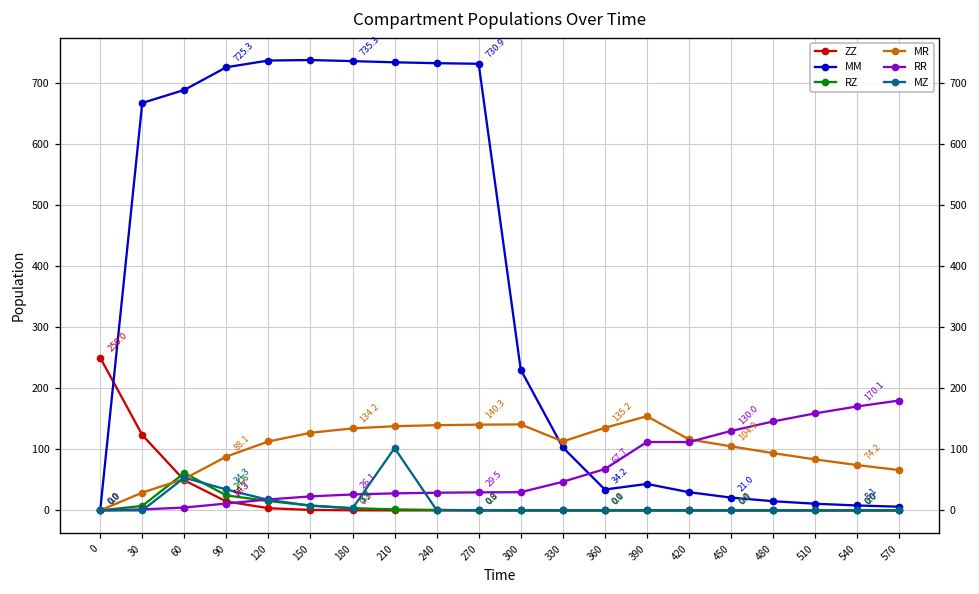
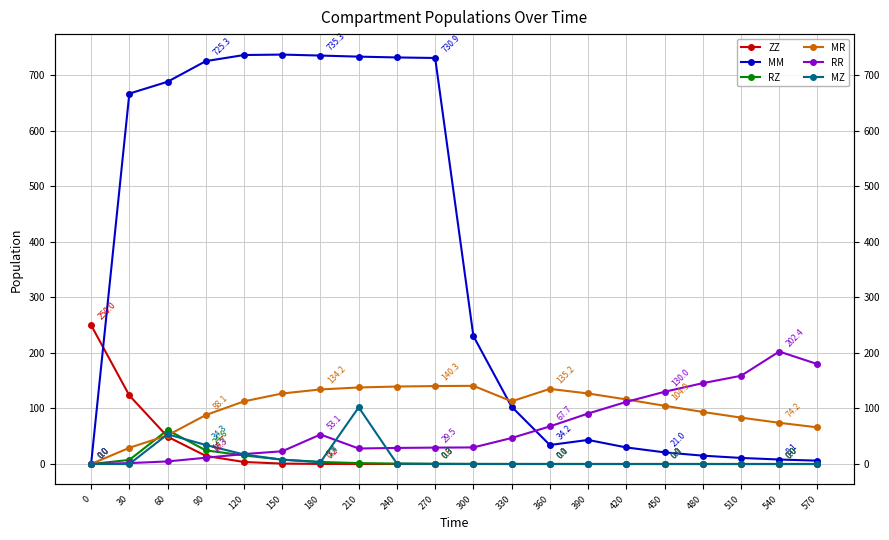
RR, 180: 26.1 -> 53.1
MR, 390: 150 -> 130
RR, 390: 110 -> 90
RR, 540: 170.1 -> 202.4
